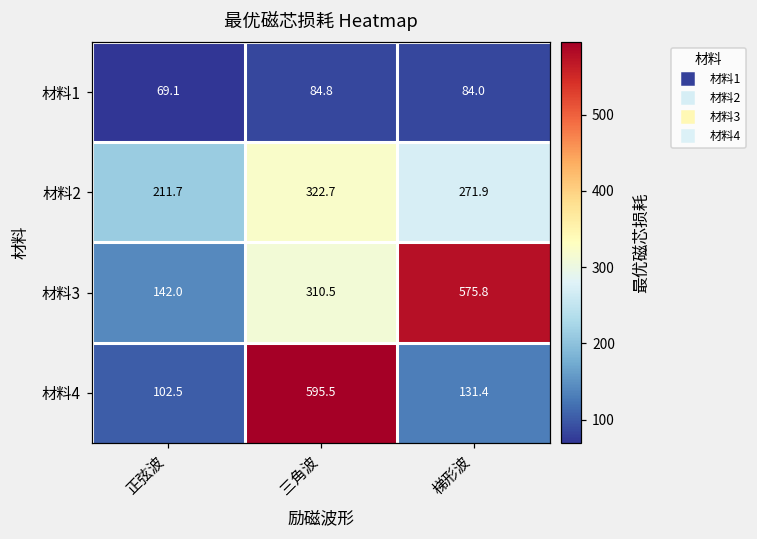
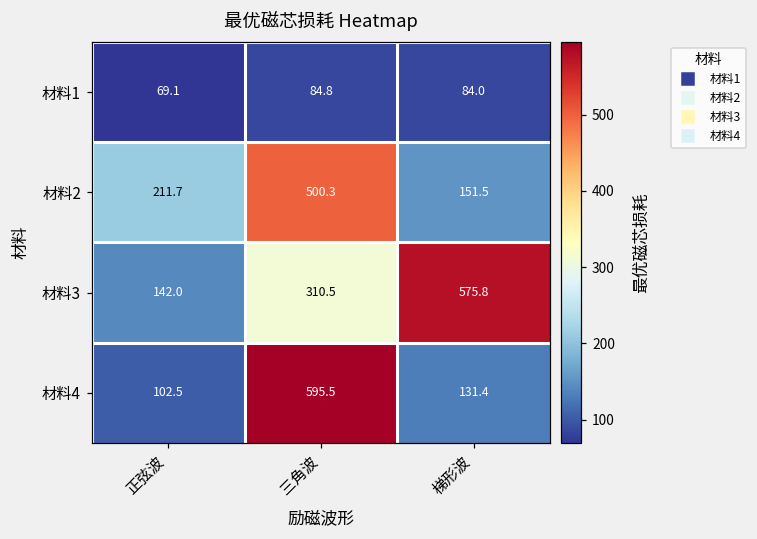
材料2, 三角波: 322.7 -> 500.3
材料2, 梯形波: 271.9 -> 151.5
